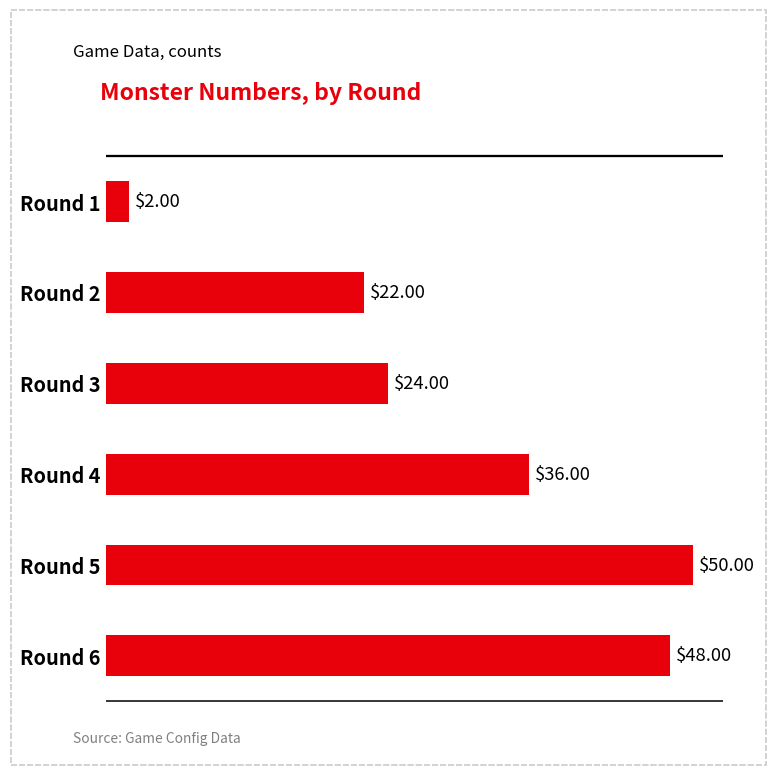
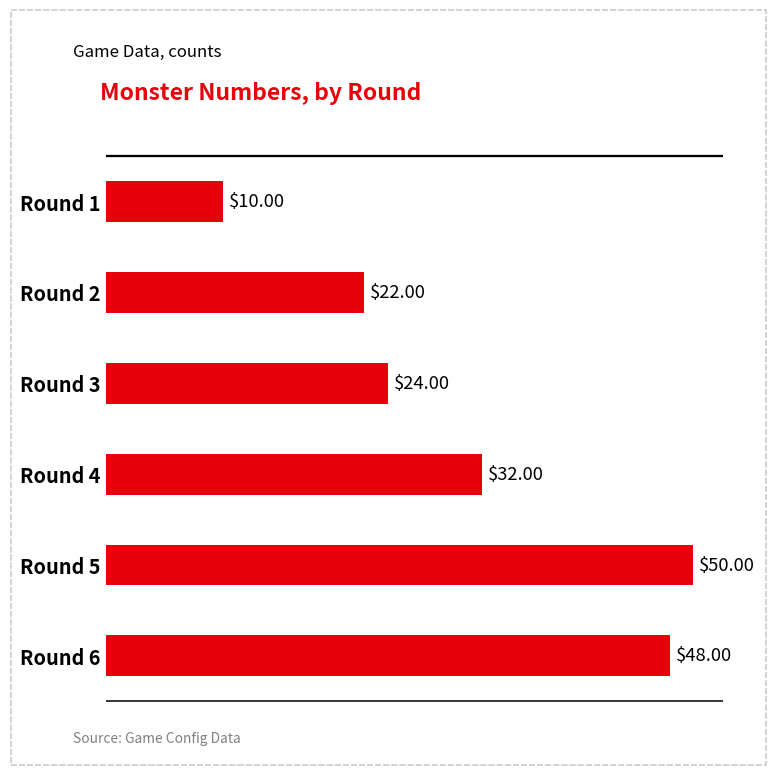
Round 1: $2.00 -> $10.00
Round 4: $36.00 -> $32.00
